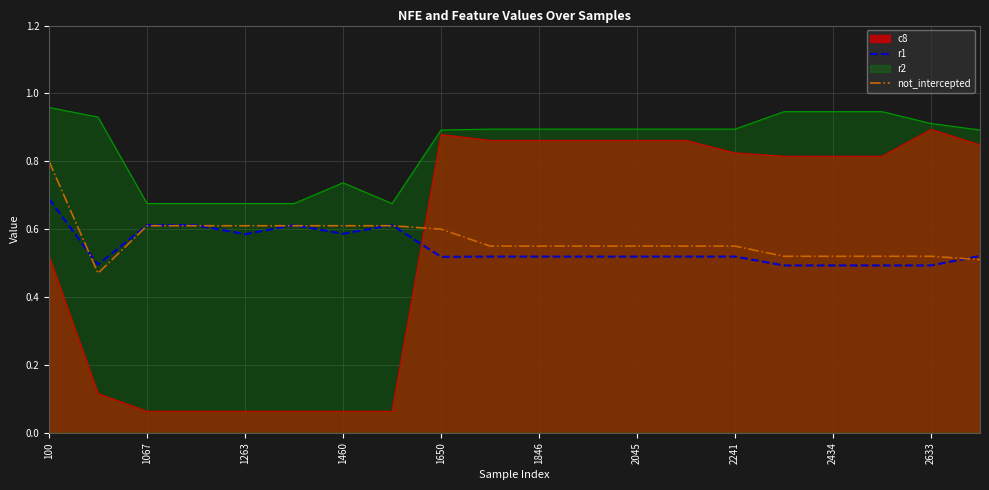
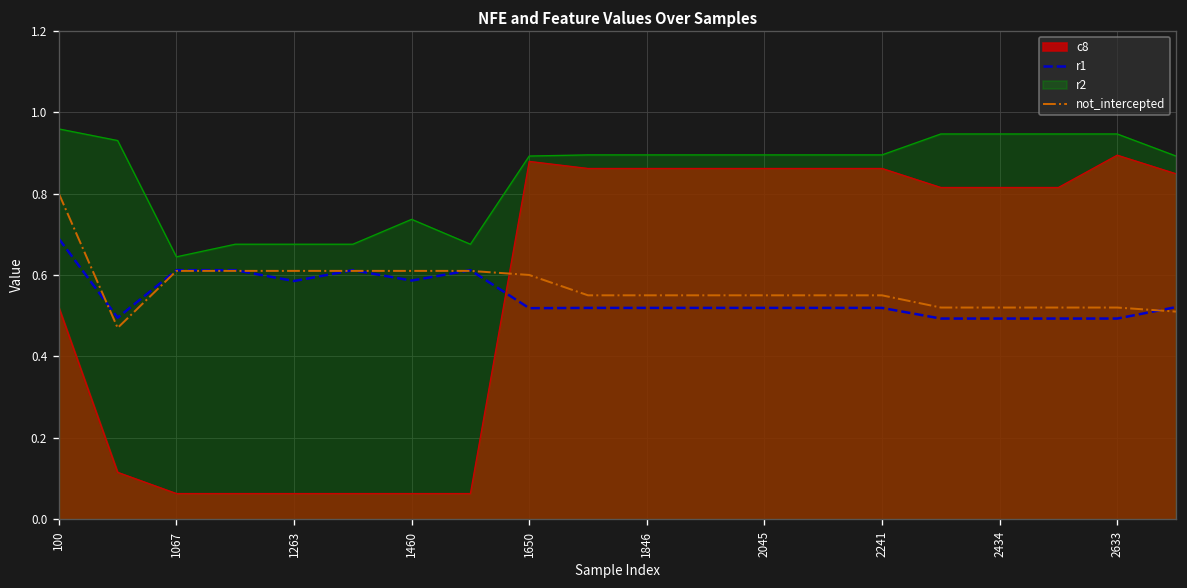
r2, 1067: 0.68 -> 0.64
c8, 2241: 0.82 -> 0.86
r2, 2633: 0.91 -> 0.95
